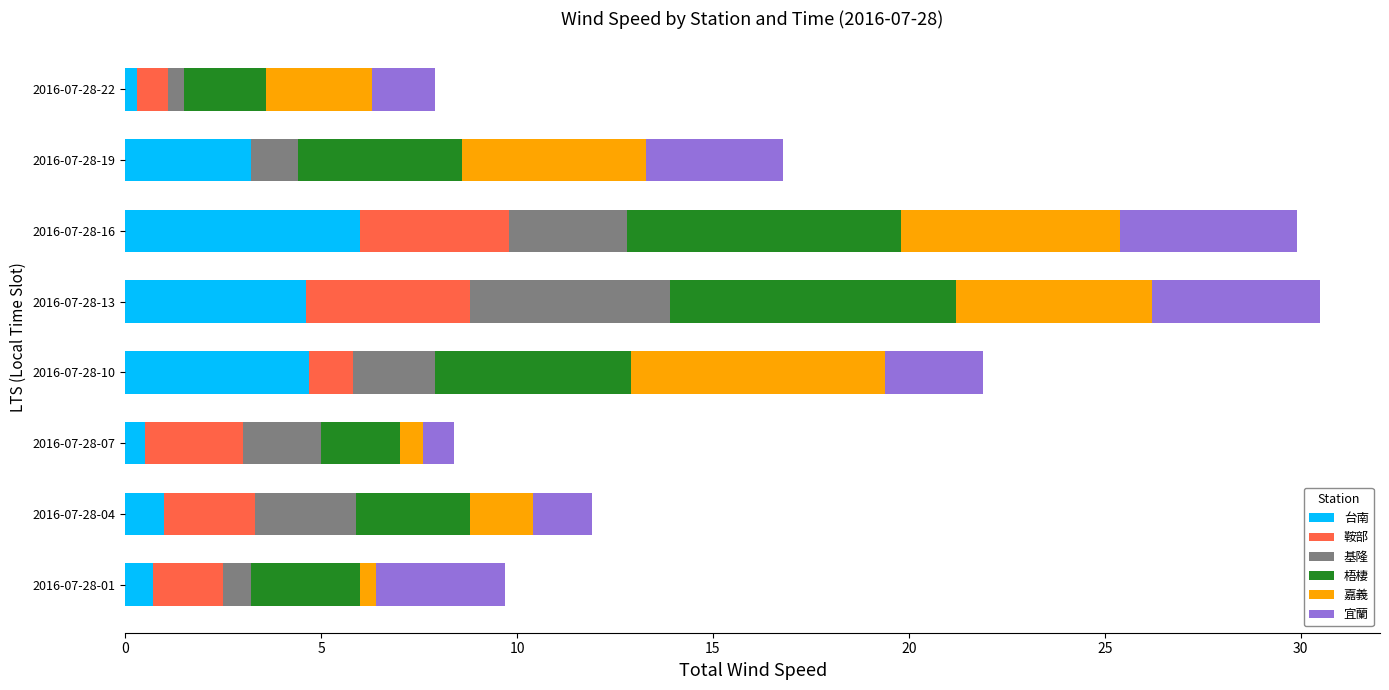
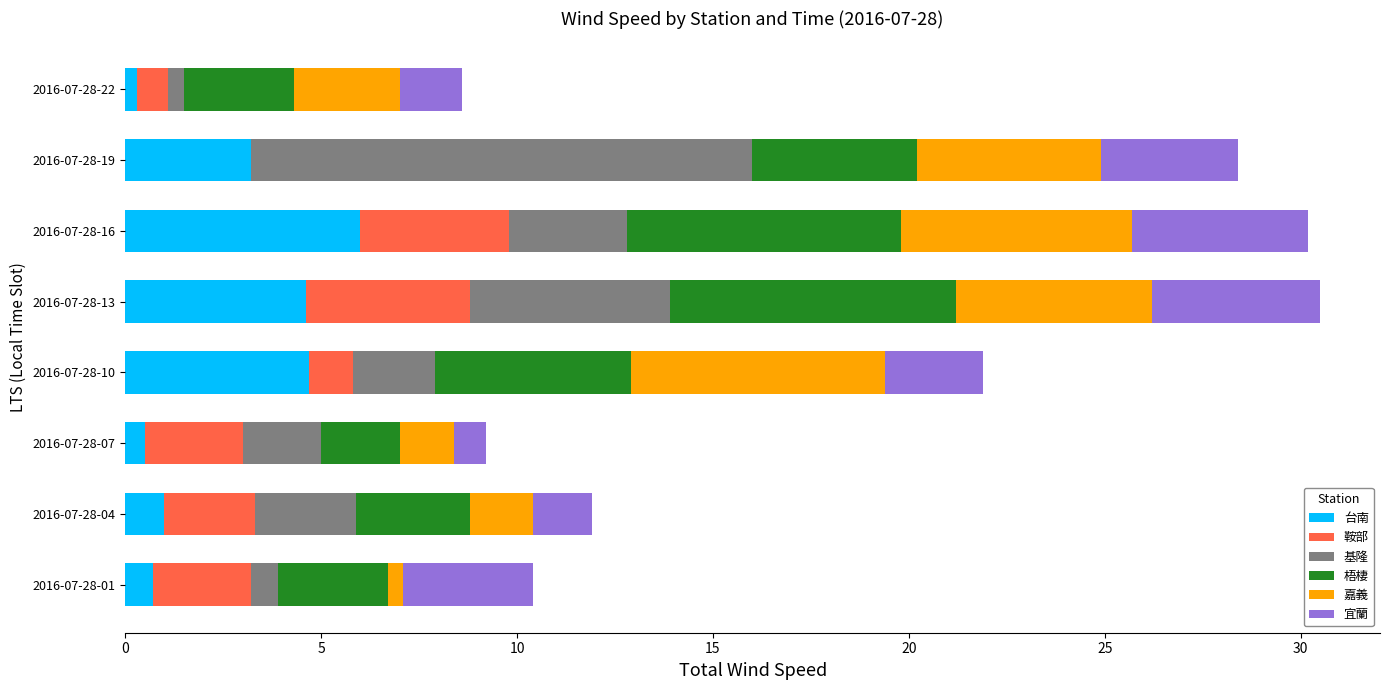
梧棲, 2016-07-28-22: 2.1 -> 2.8
基隆, 2016-07-28-19: 1.2 -> 12.8
嘉義, 2016-07-28-16: 5.6 -> 5.9
嘉義, 2016-07-28-07: 0.6 -> 1.4
鞍部, 2016-07-28-01: 1.8 -> 2.5
